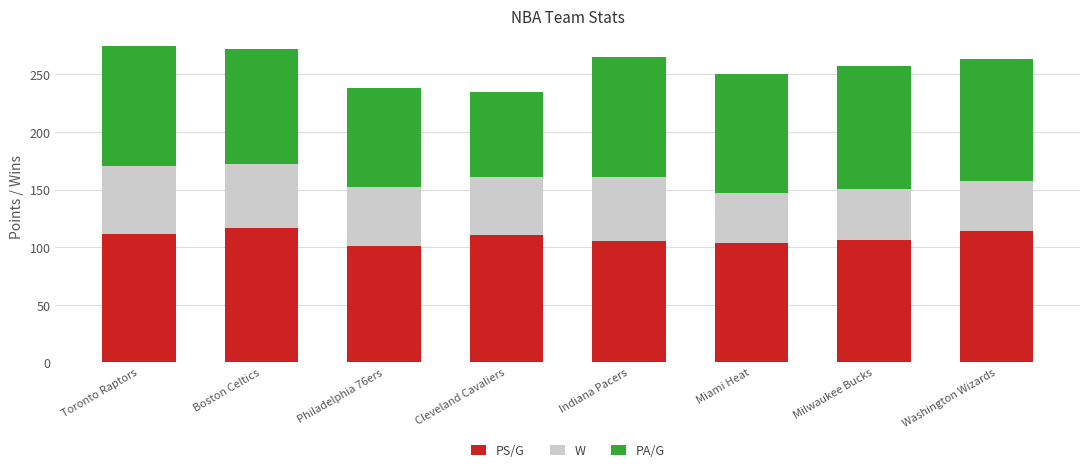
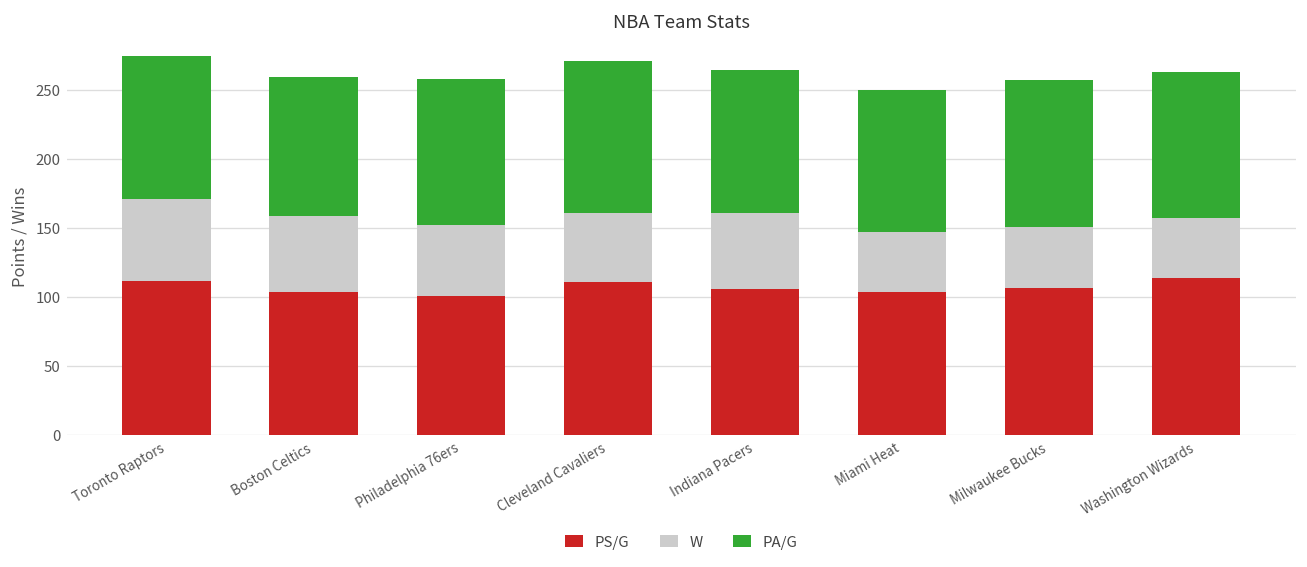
PS/G, Boston Celtics: 117 -> 104
PA/G, Philadelphia 76ers: 86 -> 105
PA/G, Cleveland Cavaliers: 74 -> 110
